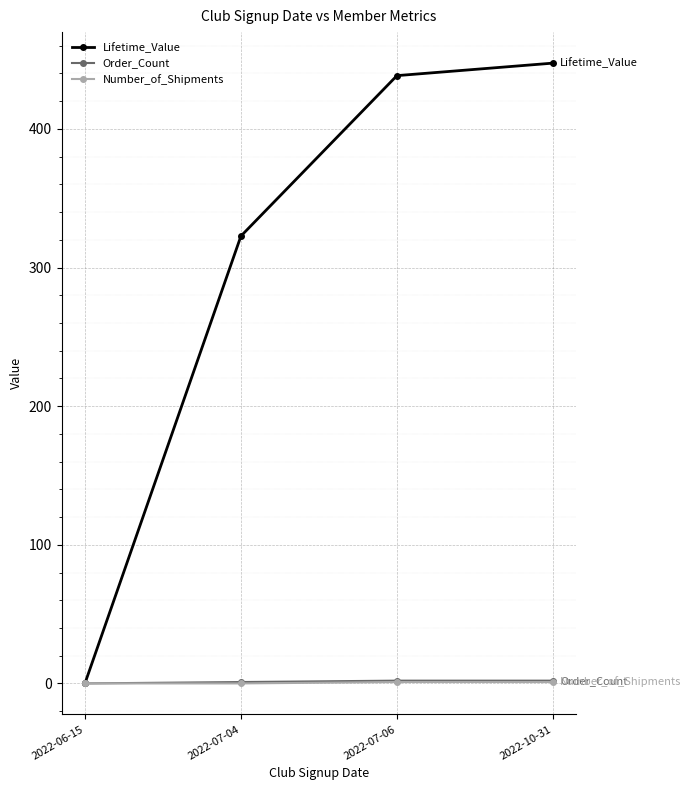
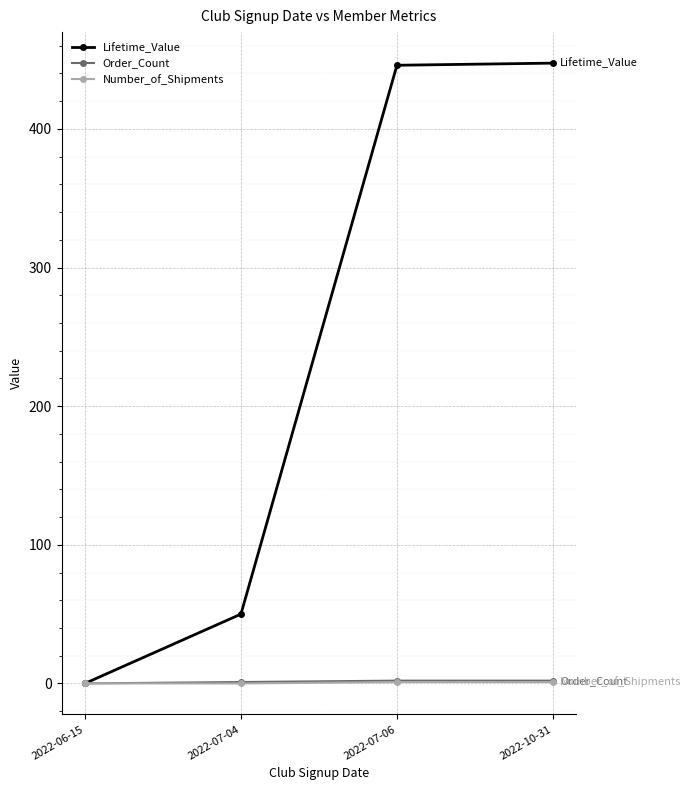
Lifetime_Value, 2022-07-04: 323 -> 50
Lifetime_Value, 2022-07-06: 438 -> 446
